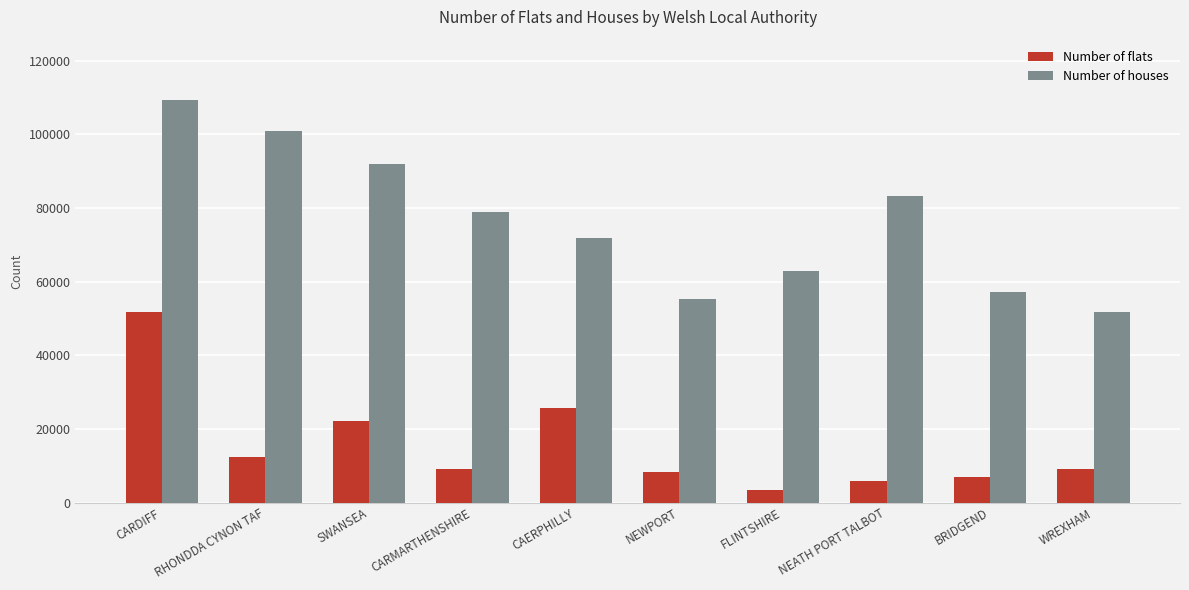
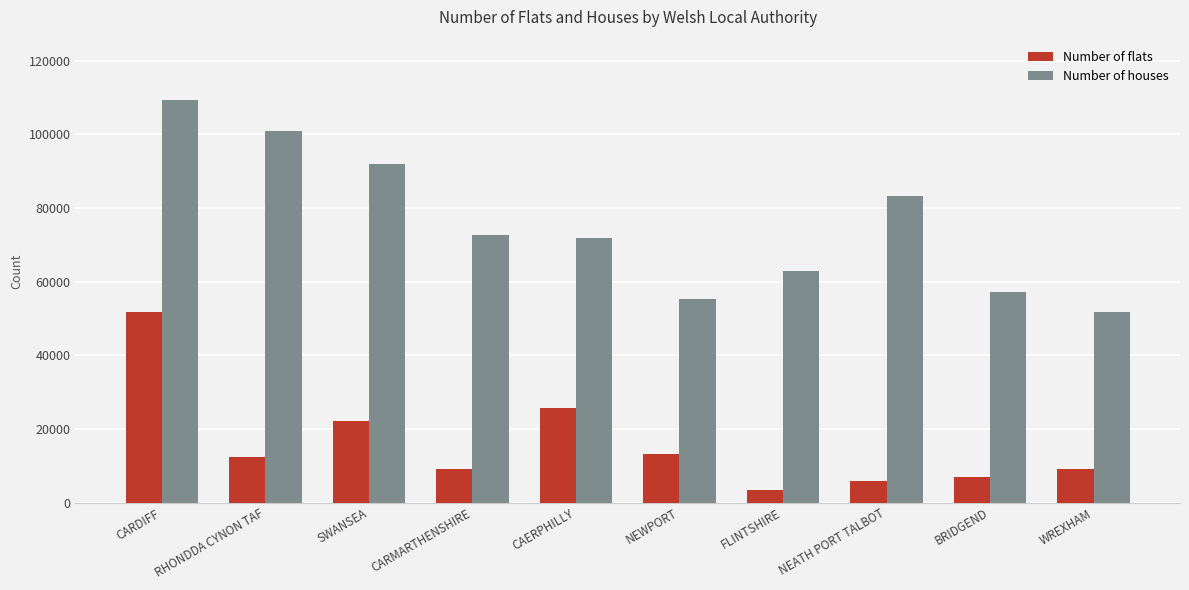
Number of houses, CARMARTHENSHIRE: 79000 -> 73000
Number of flats, NEWPORT: 8000 -> 13000
